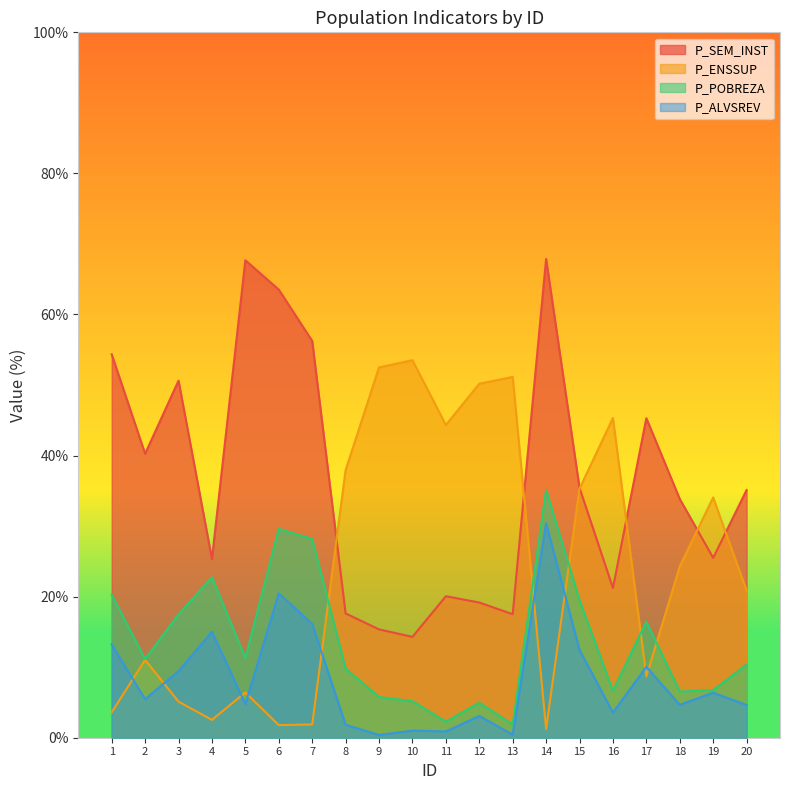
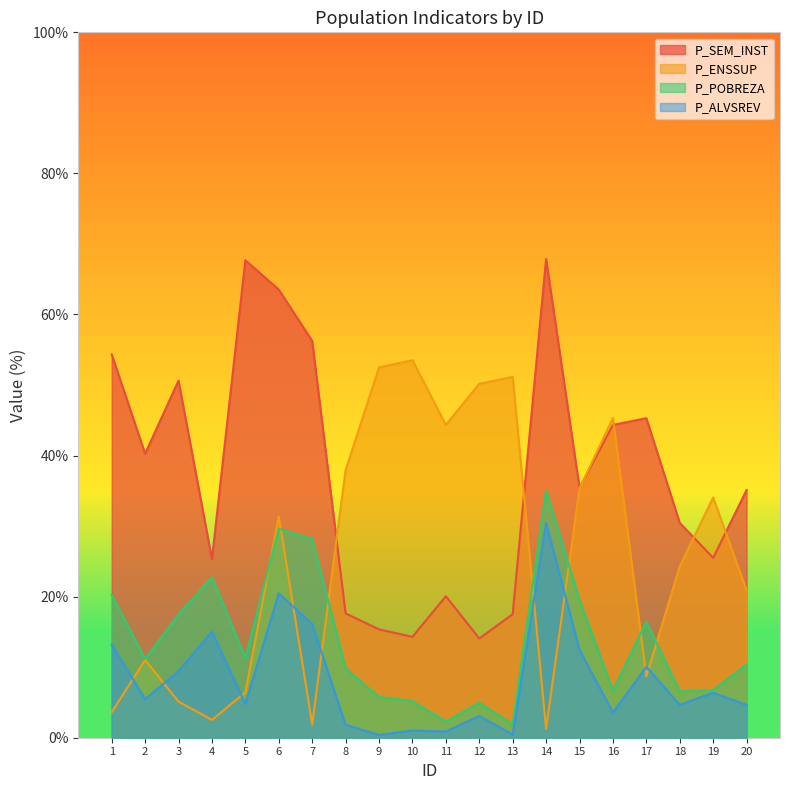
P_ENSSUP, 6: 2% -> 31%
P_SEM_INST, 12: 19% -> 14%
P_SEM_INST, 16: 21% -> 44%
P_SEM_INST, 18: 34% -> 30%
